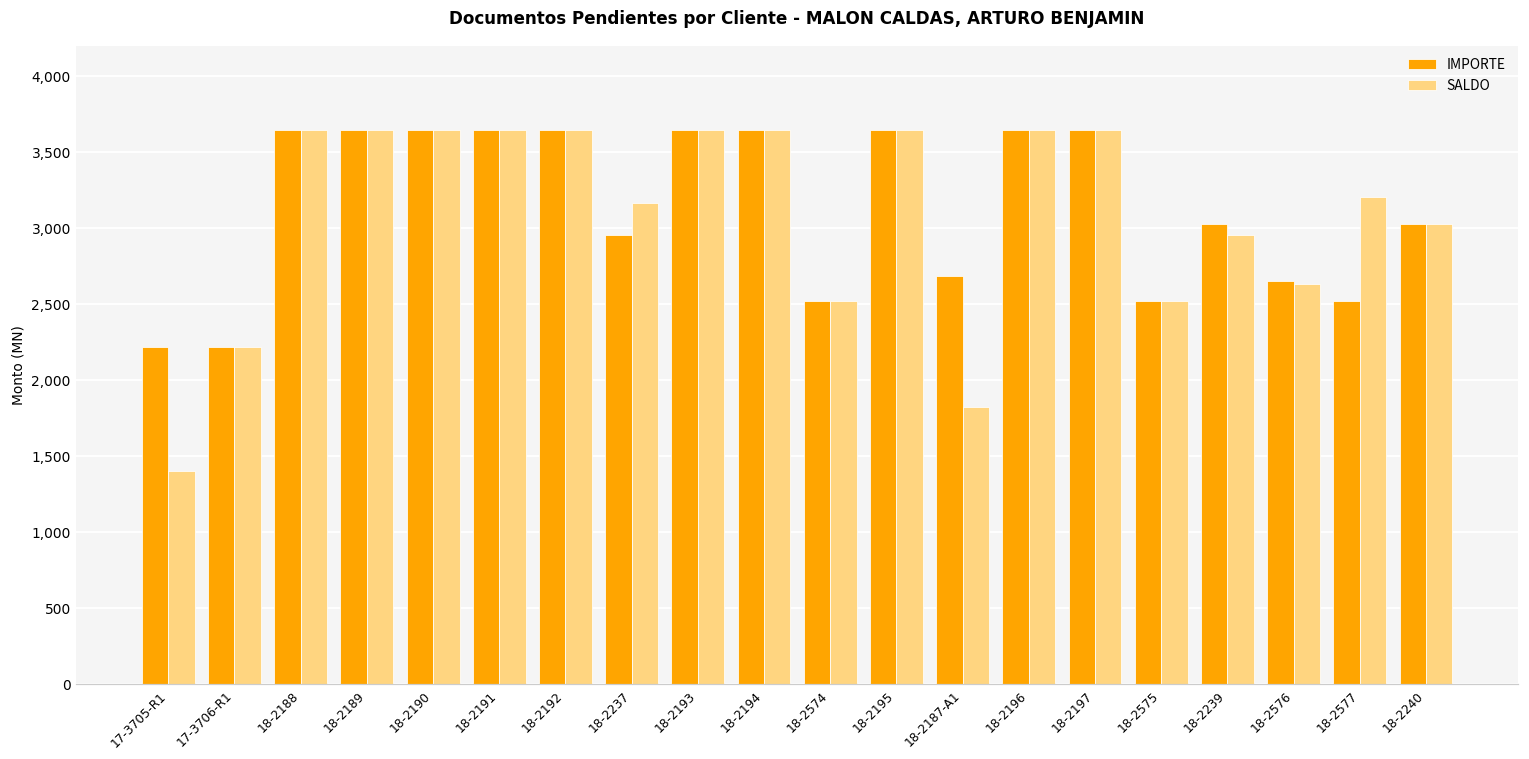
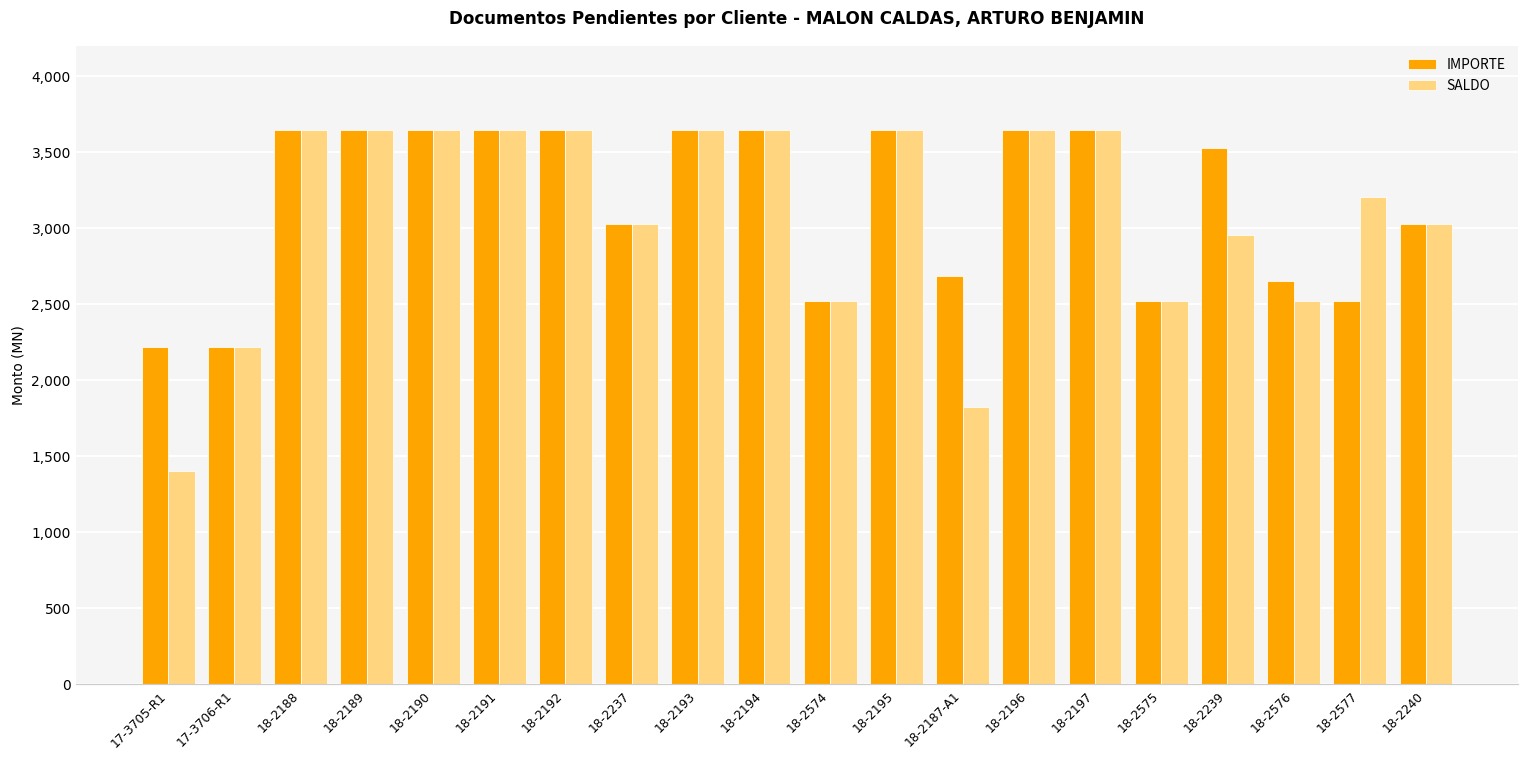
IMPORTE, 18-2237: 2,950 -> 3,030
SALDO, 18-2237: 3,160 -> 3,030
IMPORTE, 18-2239: 3,030 -> 3,530
SALDO, 18-2576: 2,630 -> 2,520
